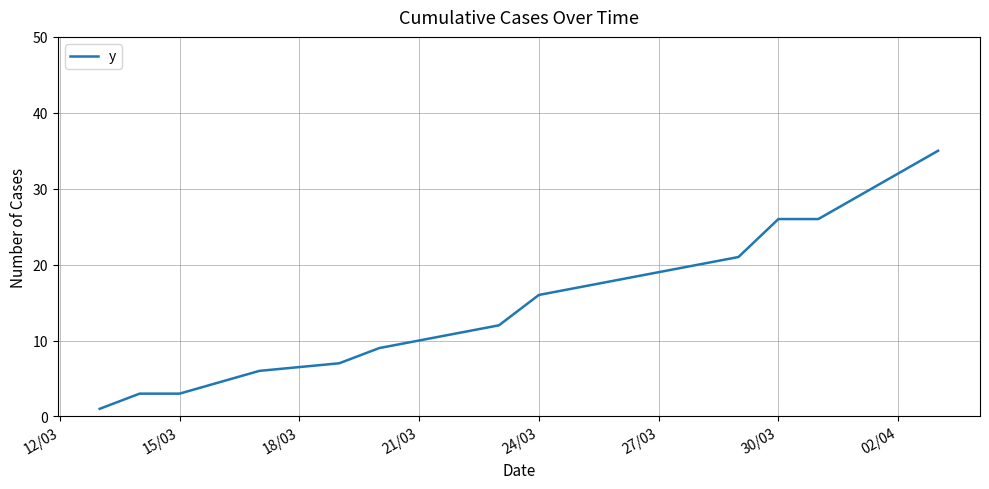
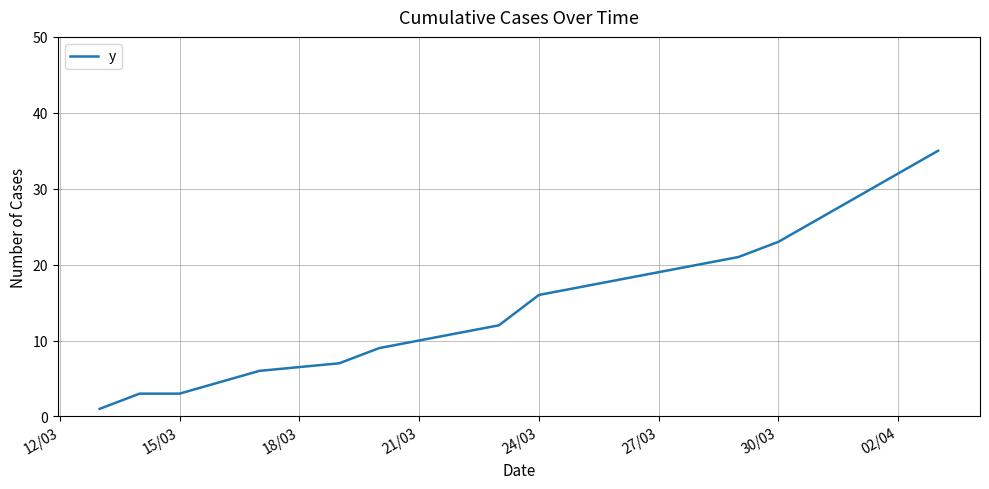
30/03: 26 -> 23
